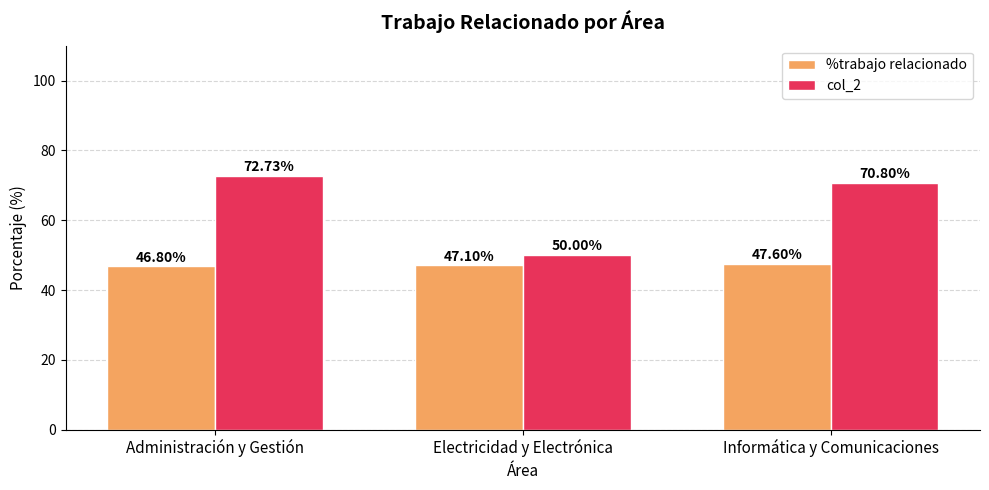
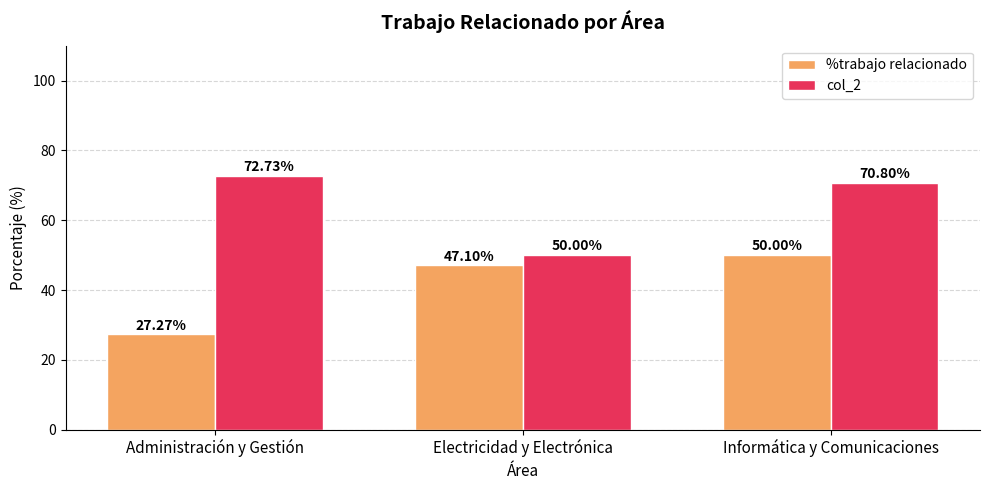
%trabajo relacionado, Administración y Gestión: 46.80% -> 27.27%
%trabajo relacionado, Informática y Comunicaciones: 47.60% -> 50.00%
